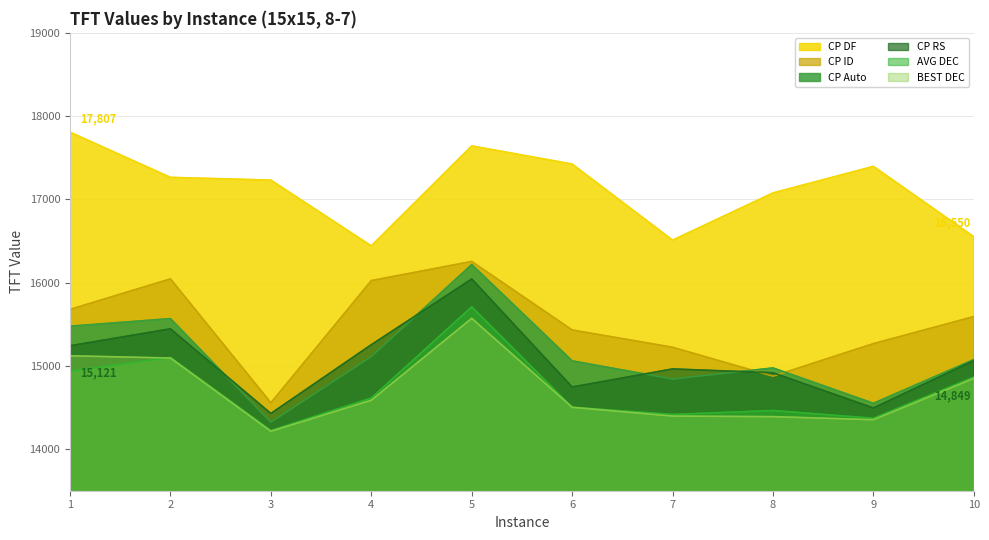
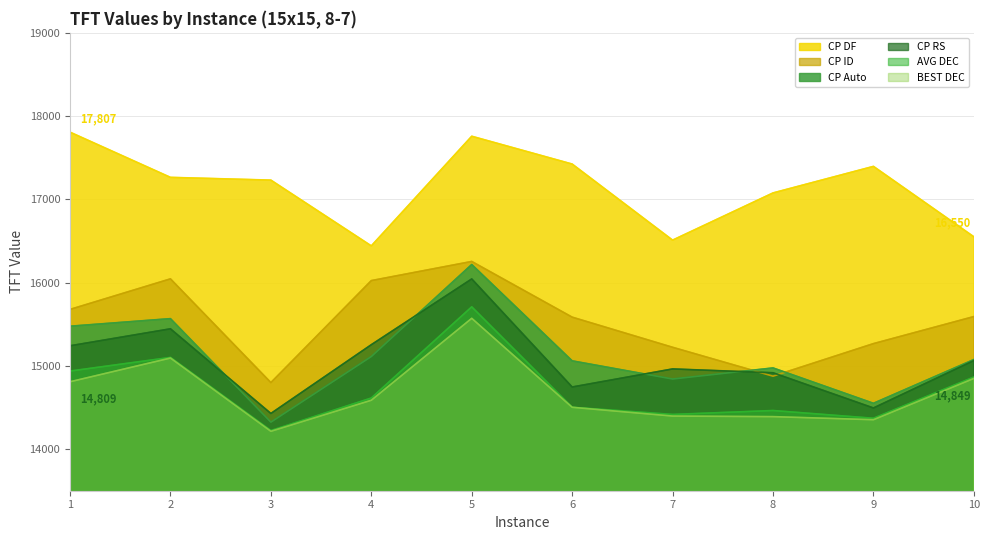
BEST DEC, 1: 15,121 -> 14,809
CP ID, 3: 14600 -> 14800
CP DF, 5: 17600 -> 17800
CP ID, 6: 15400 -> 15600
